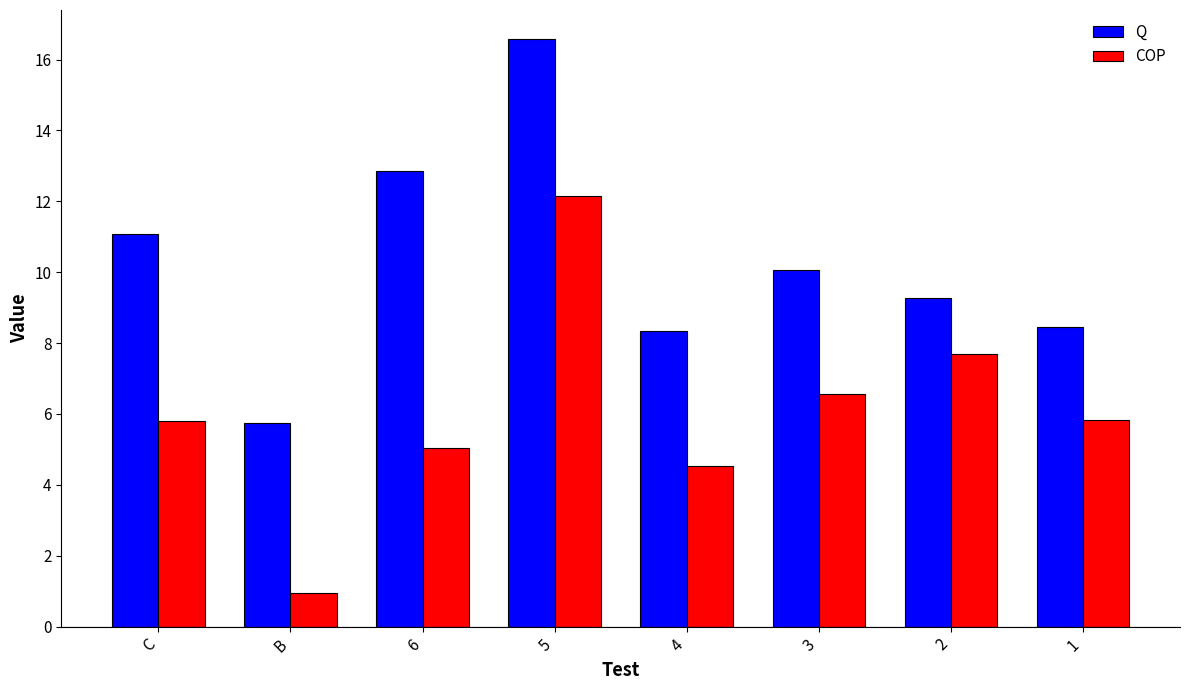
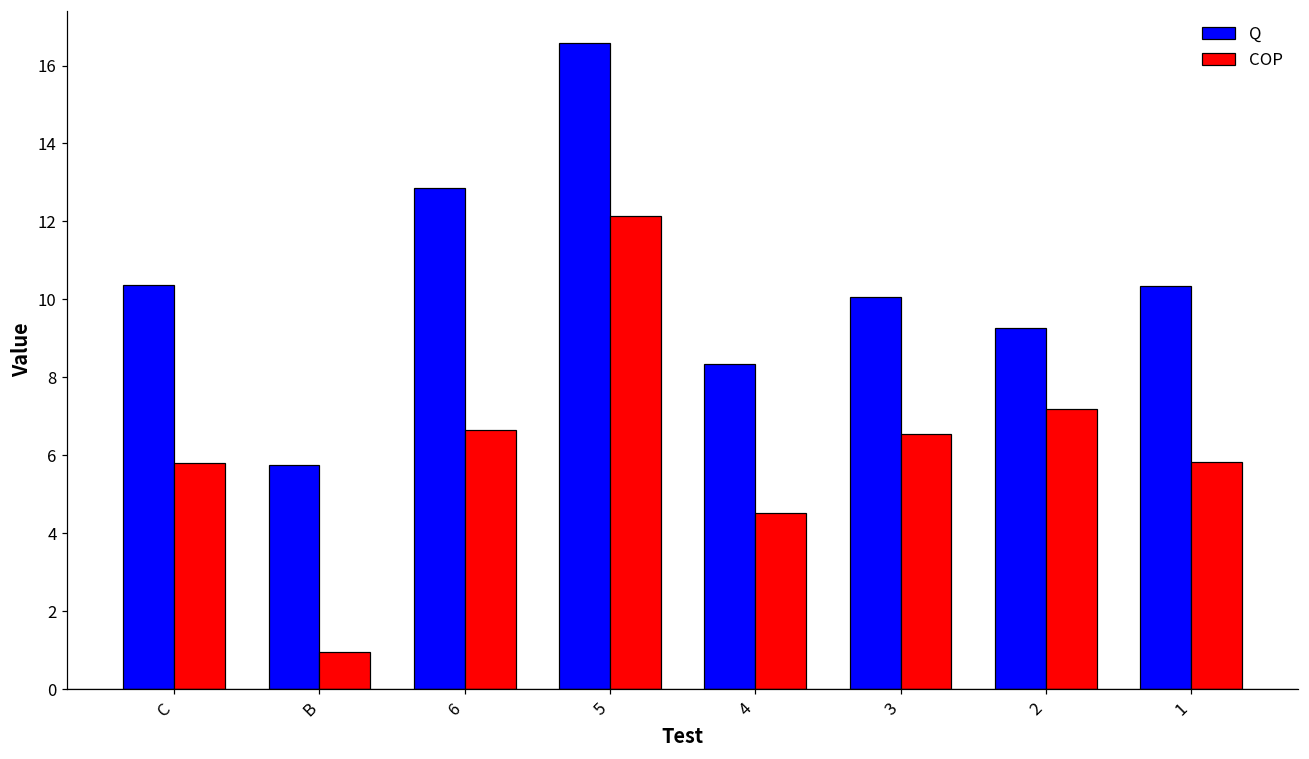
Q, C: 11.1 -> 10.4
COP, 6: 5.0 -> 6.7
COP, 2: 7.7 -> 7.2
Q, 1: 8.5 -> 10.4
